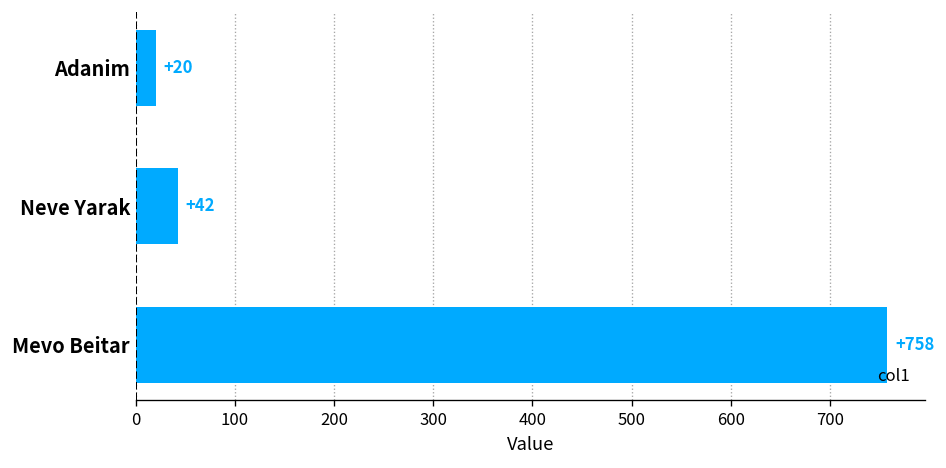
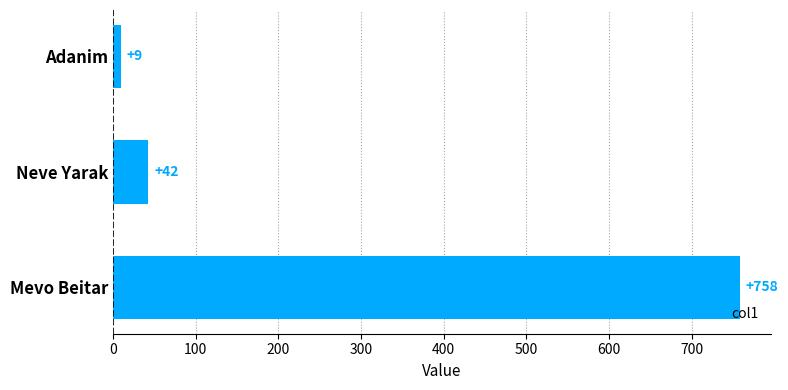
Adanim: +20 -> +9
